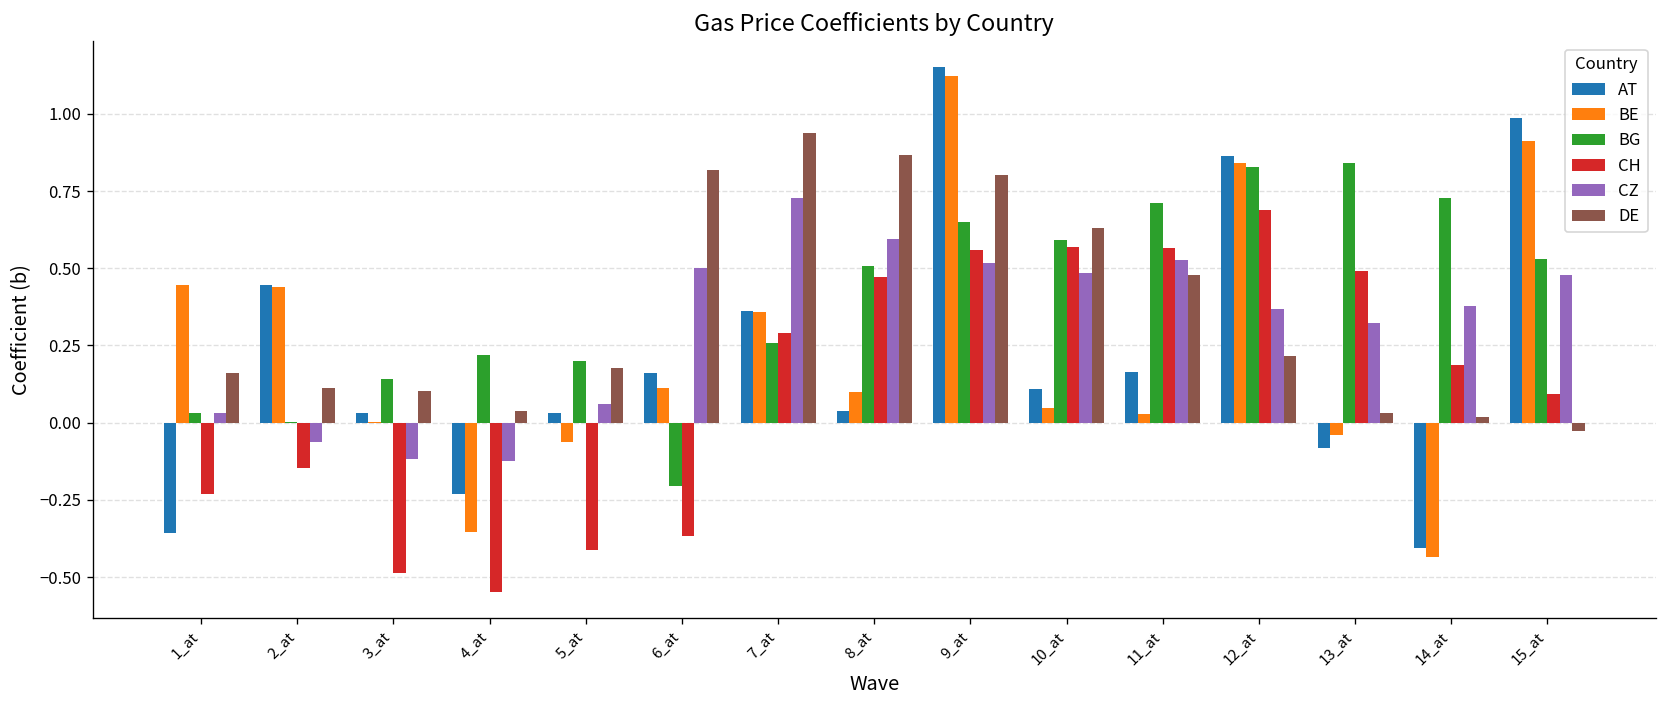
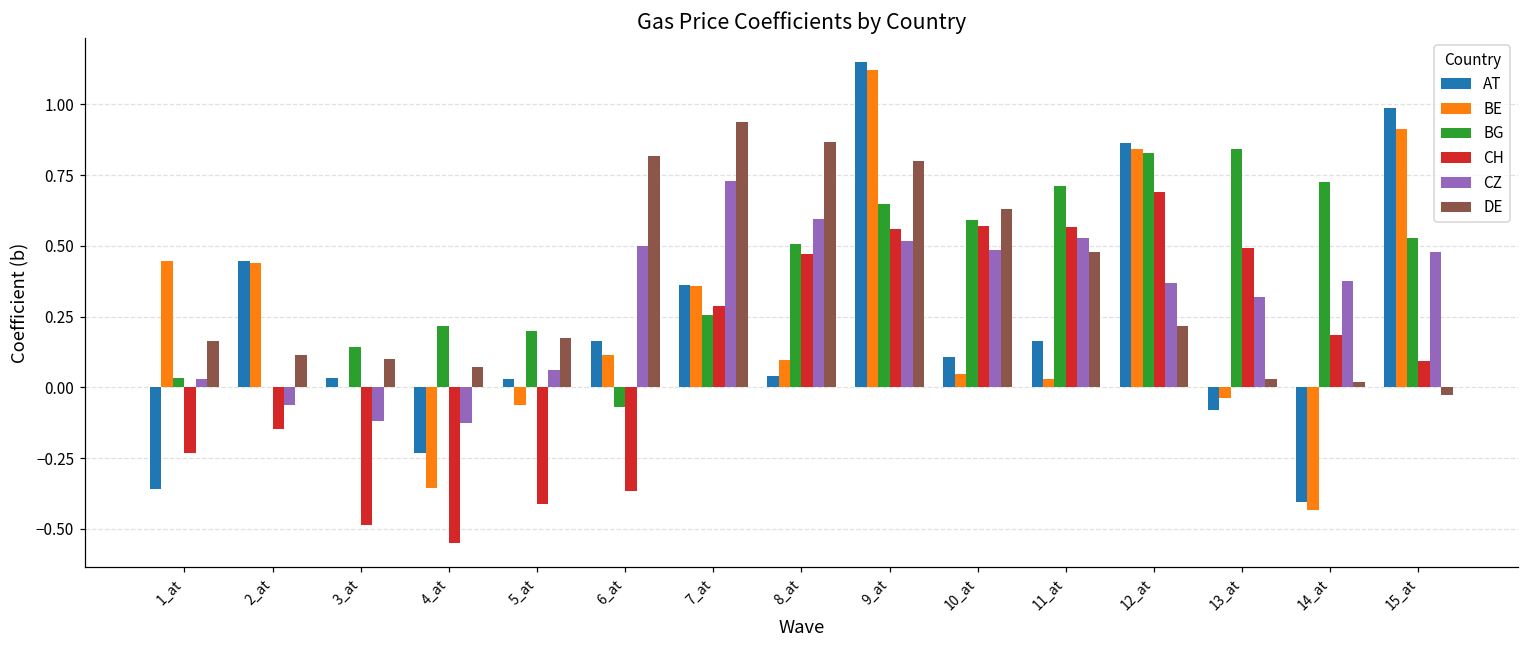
DE, 4_at: 0.04 -> 0.07
BG, 6_at: -0.20 -> -0.07
